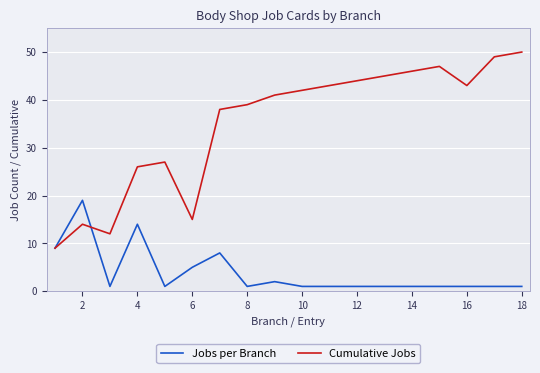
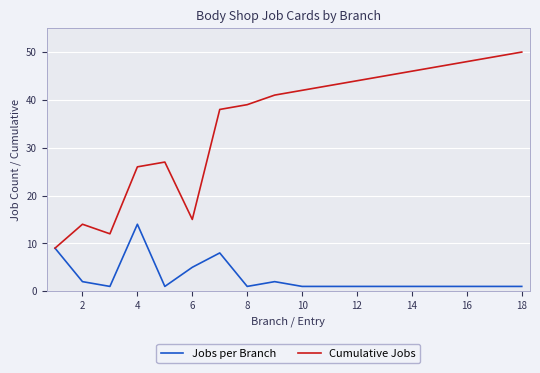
Jobs per Branch, 2: 19 -> 2
Cumulative Jobs, 16: 43 -> 48
